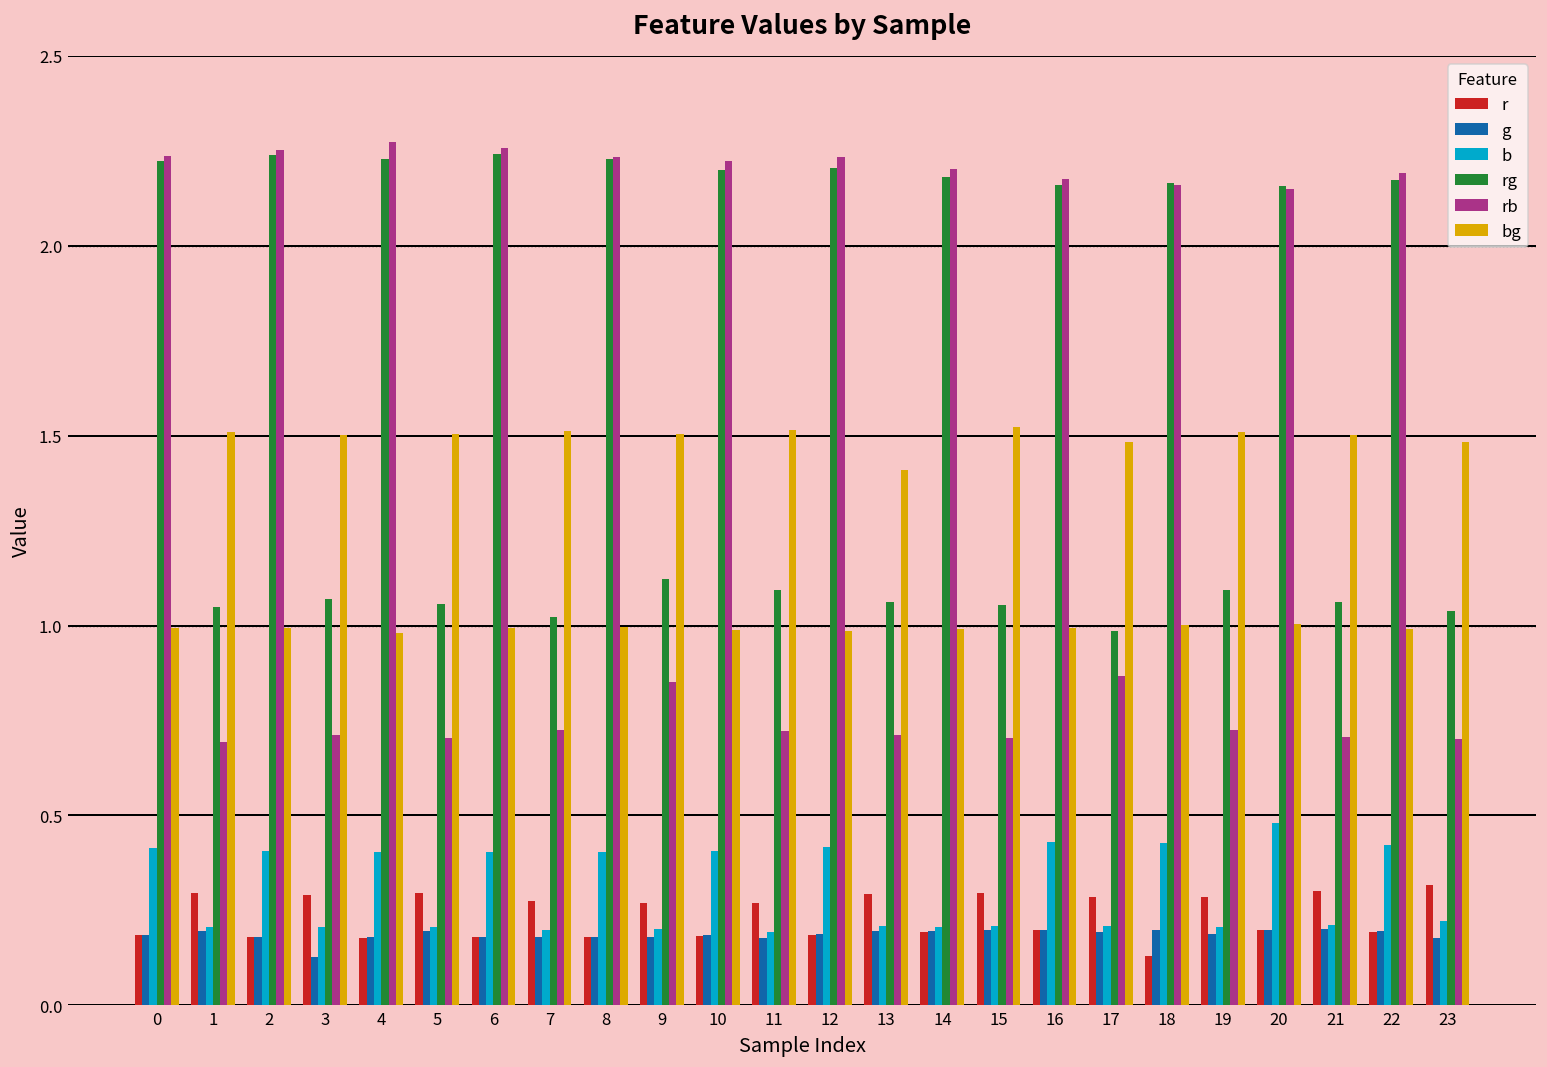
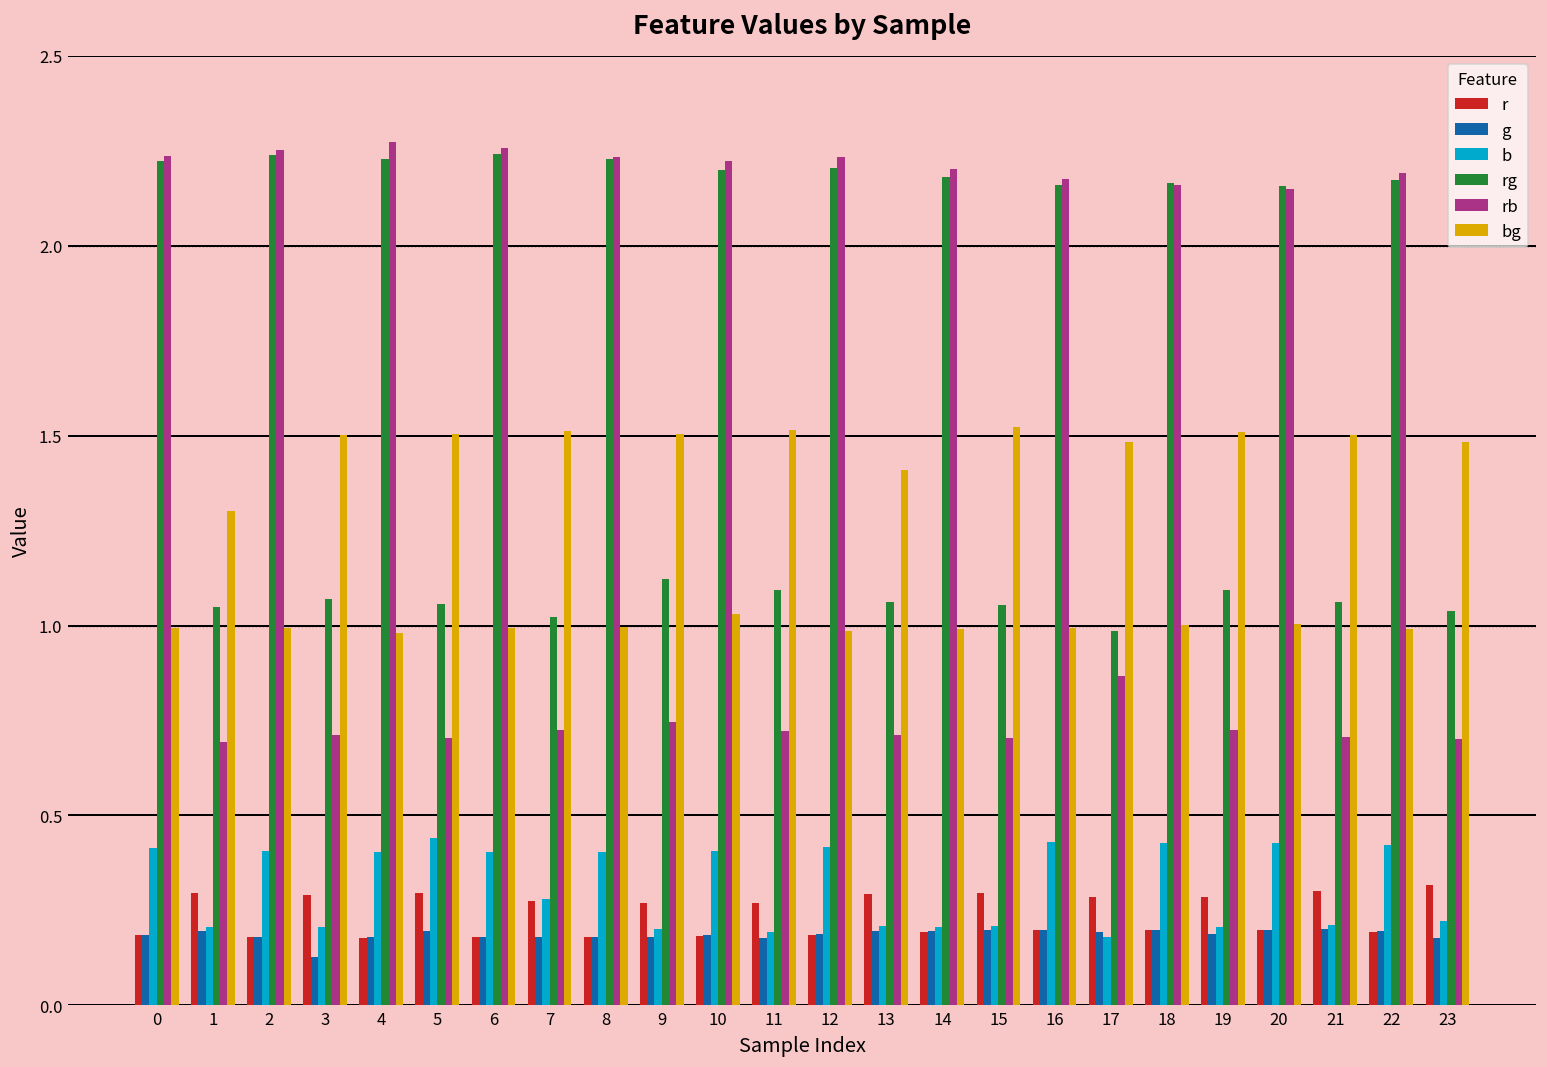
bg, 1: 1.51 -> 1.30
b, 5: 0.21 -> 0.44
b, 7: 0.20 -> 0.28
rb, 9: 0.85 -> 0.75
bg, 10: 0.99 -> 1.03
b, 17: 0.21 -> 0.18
r, 18: 0.13 -> 0.20
b, 20: 0.48 -> 0.43
